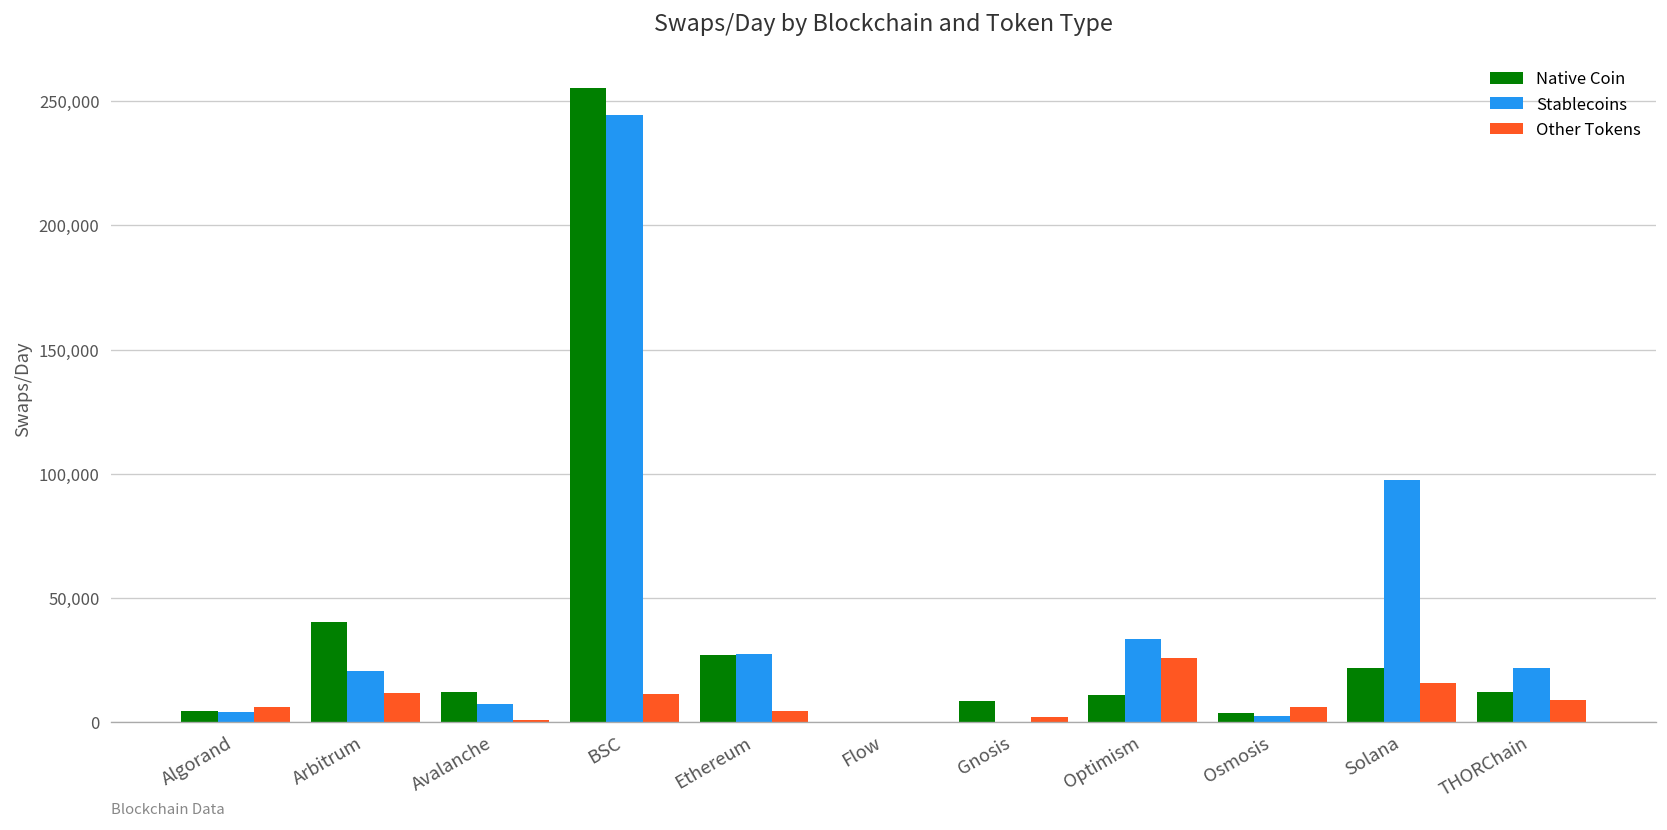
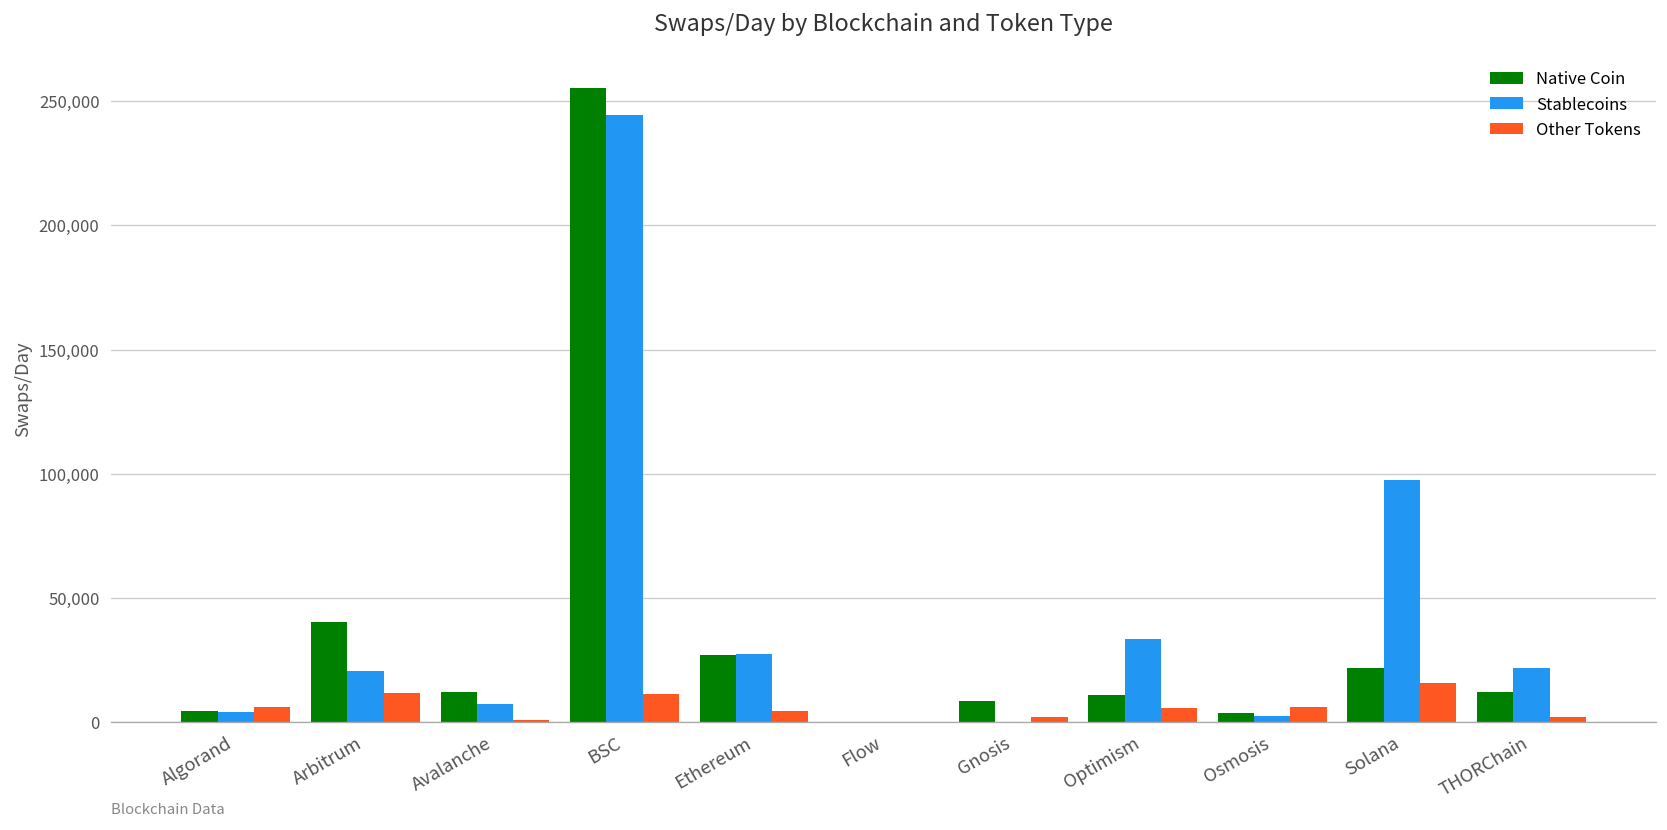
Other Tokens, Optimism: 26,000 -> 6,000
Other Tokens, THORChain: 9,000 -> 2,000
